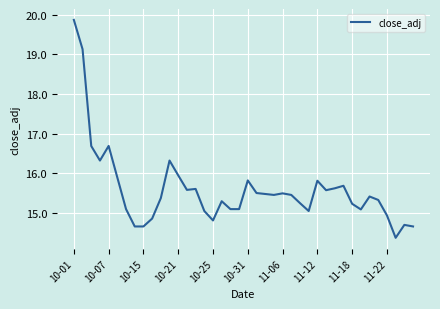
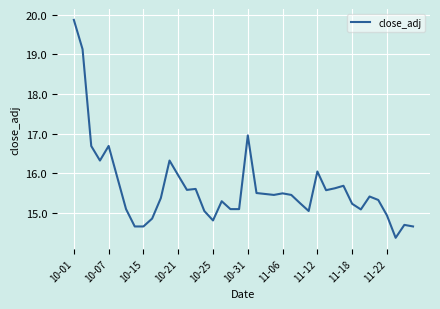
10-31: 15.8 -> 17.0
11-12: 15.8 -> 16.0
